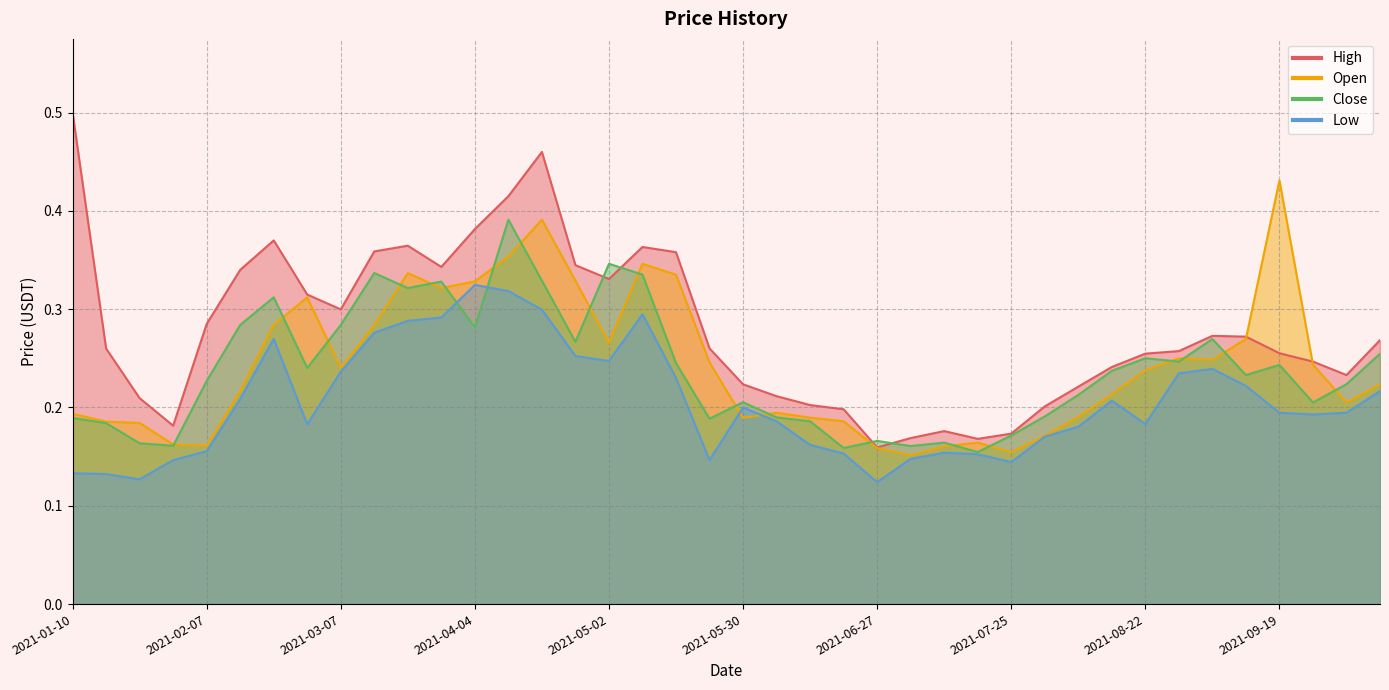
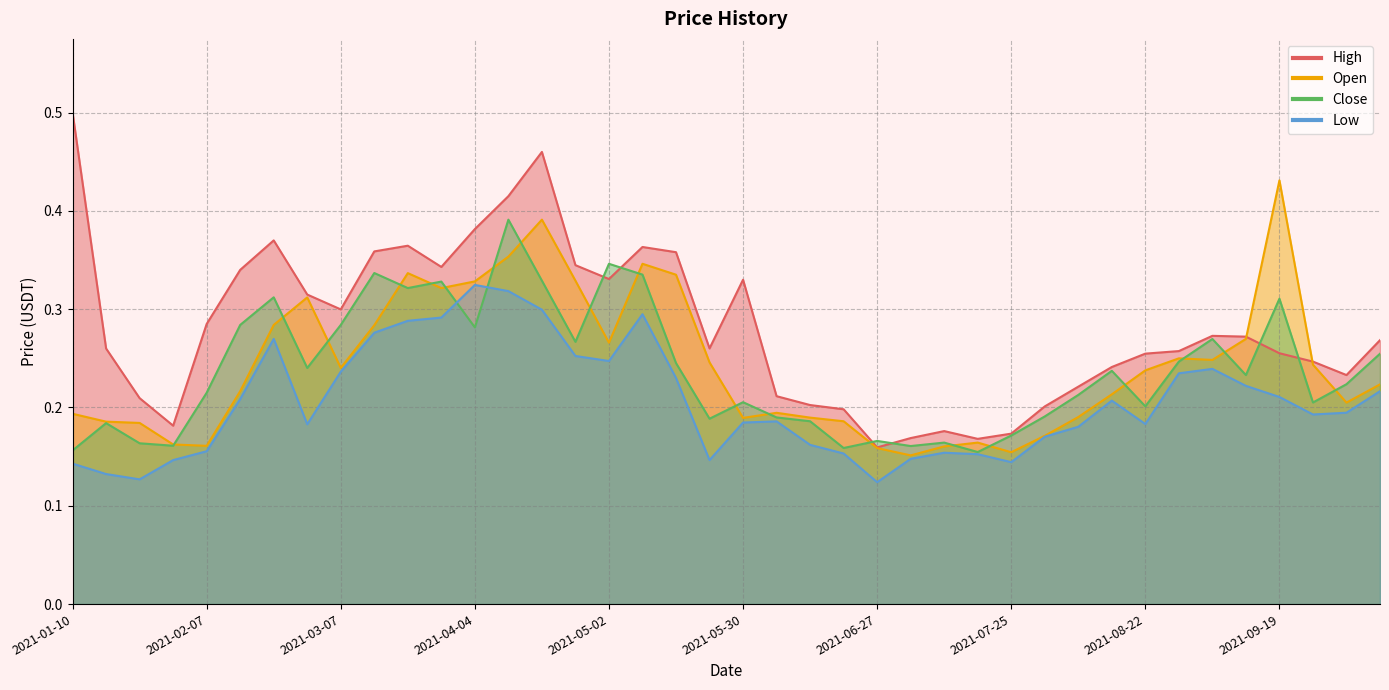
Close, 2021-01-10: 0.19 -> 0.16
Low, 2021-01-10: 0.13 -> 0.14
Close, 2021-02-07: 0.23 -> 0.22
High, 2021-05-30: 0.22 -> 0.33
Low, 2021-05-30: 0.20 -> 0.18
Close, 2021-08-22: 0.25 -> 0.20
Close, 2021-09-19: 0.24 -> 0.31
Low, 2021-09-19: 0.19 -> 0.21
